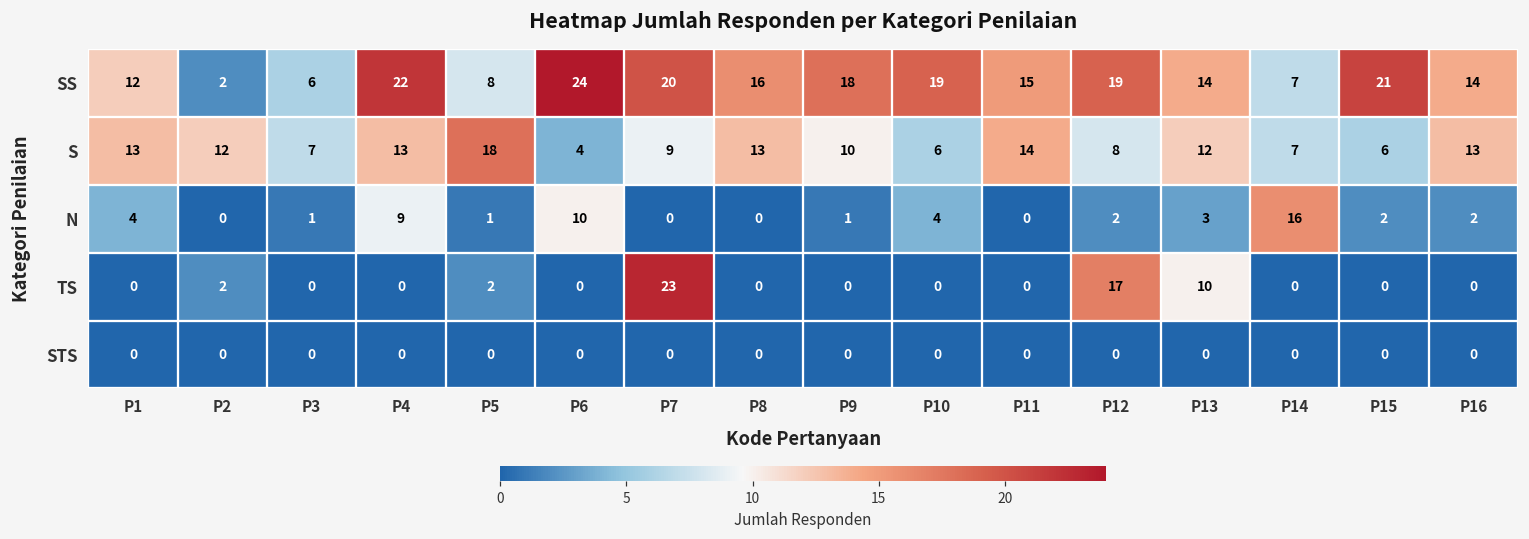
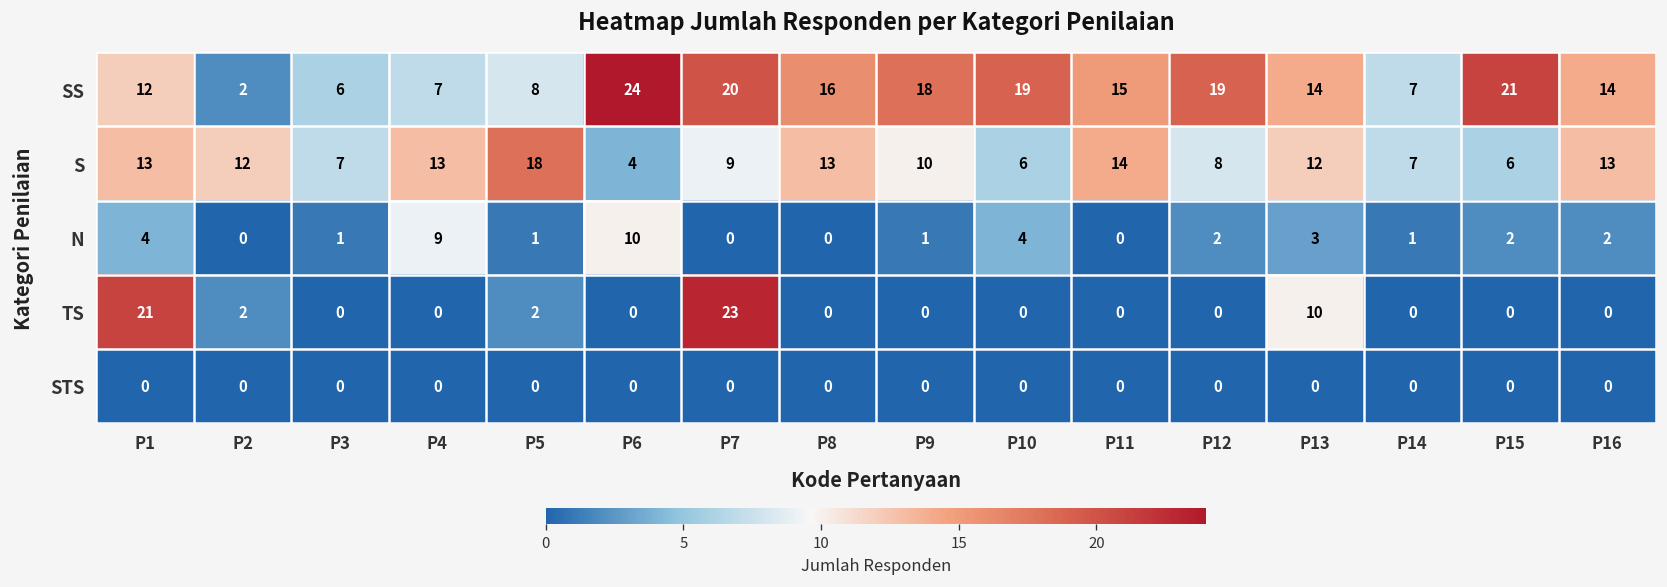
SS, P4: 22 -> 7
N, P14: 16 -> 1
TS, P1: 0 -> 21
TS, P12: 17 -> 0
